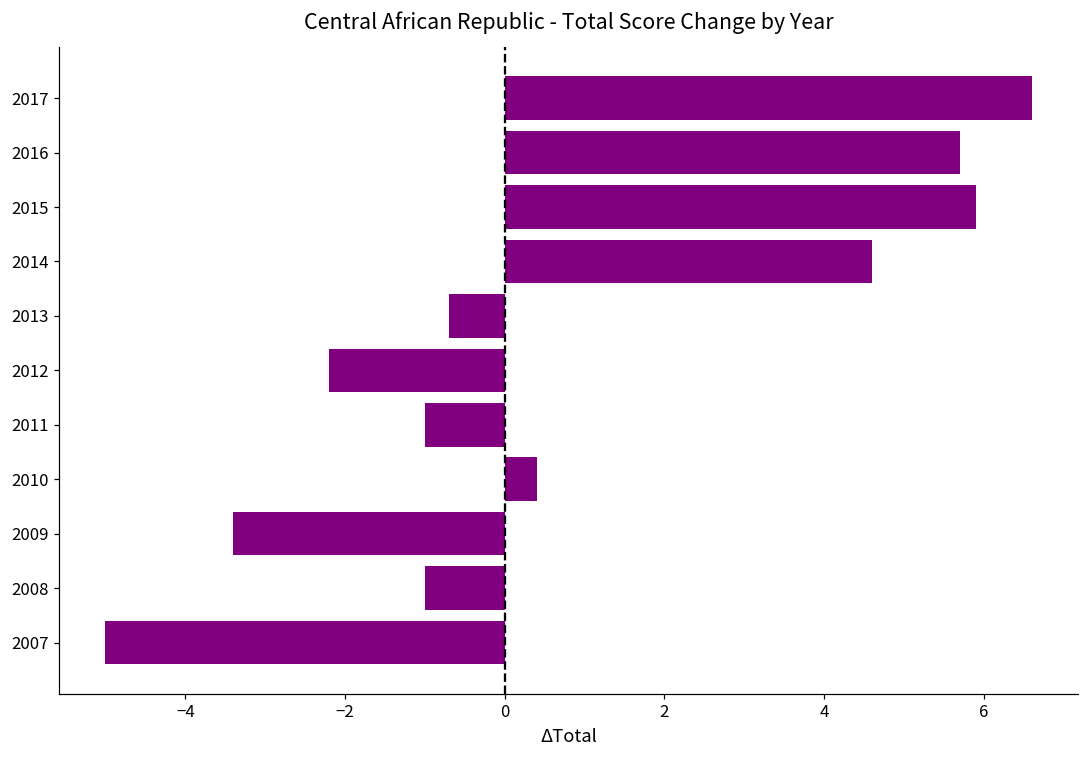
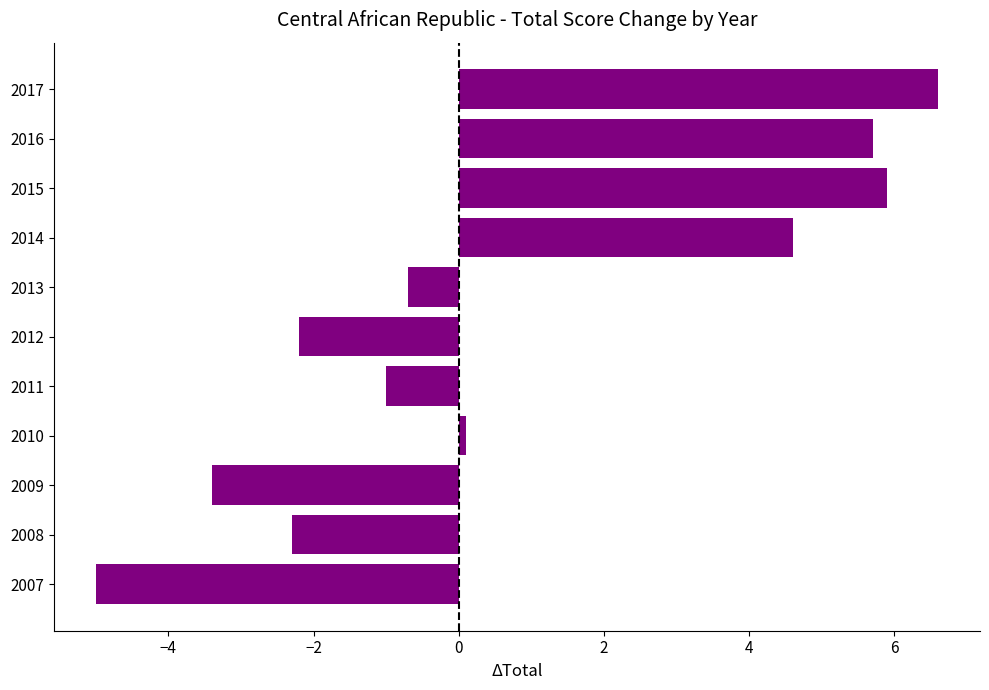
2010: 0.4 -> 0.1
2008: -1.0 -> -2.3
